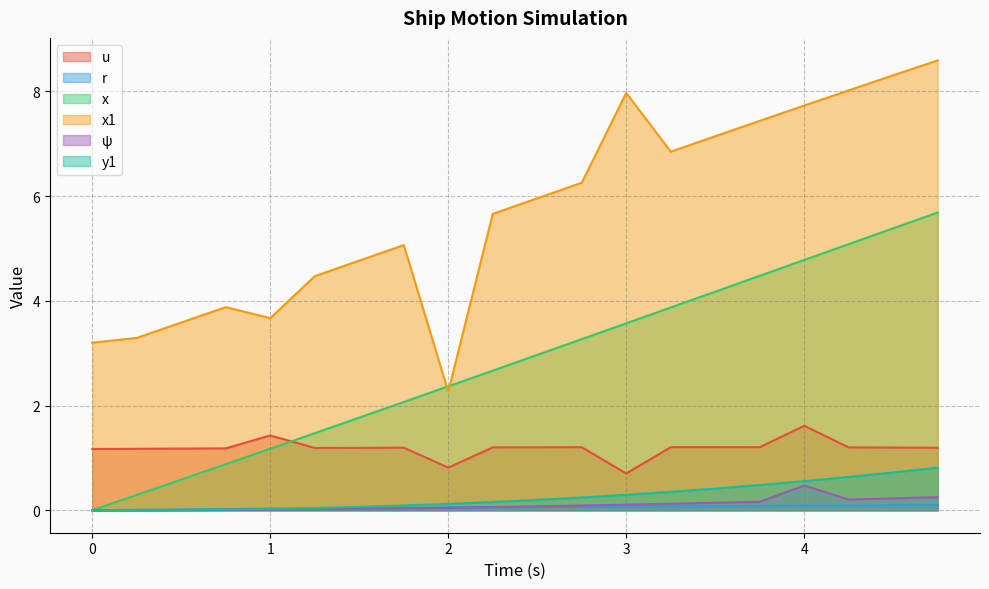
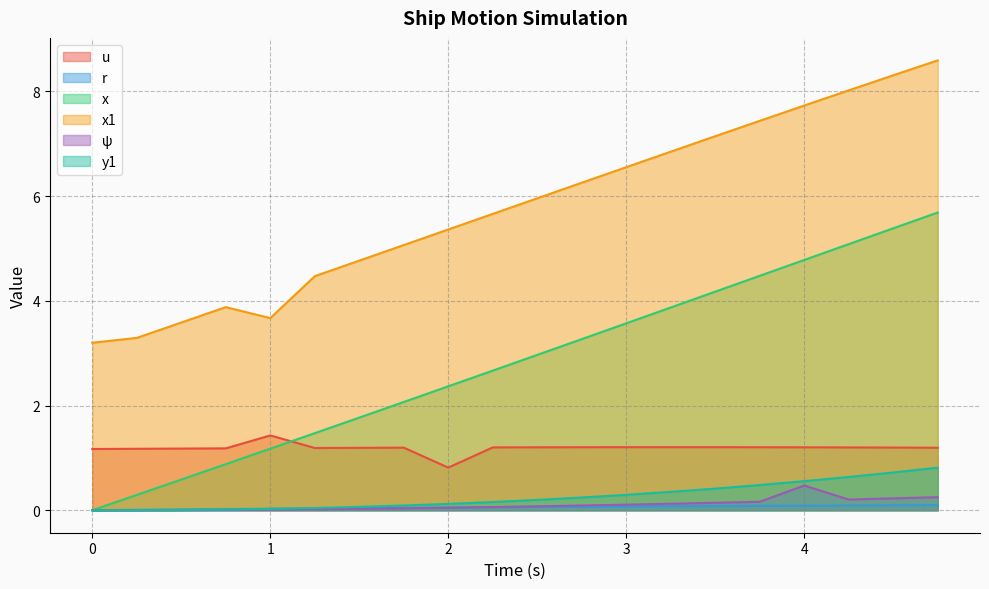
x1, 2: 2.3 -> 5.4
u, 3: 0.7 -> 1.2
x1, 3: 8.0 -> 6.6
u, 4: 1.6 -> 1.2
